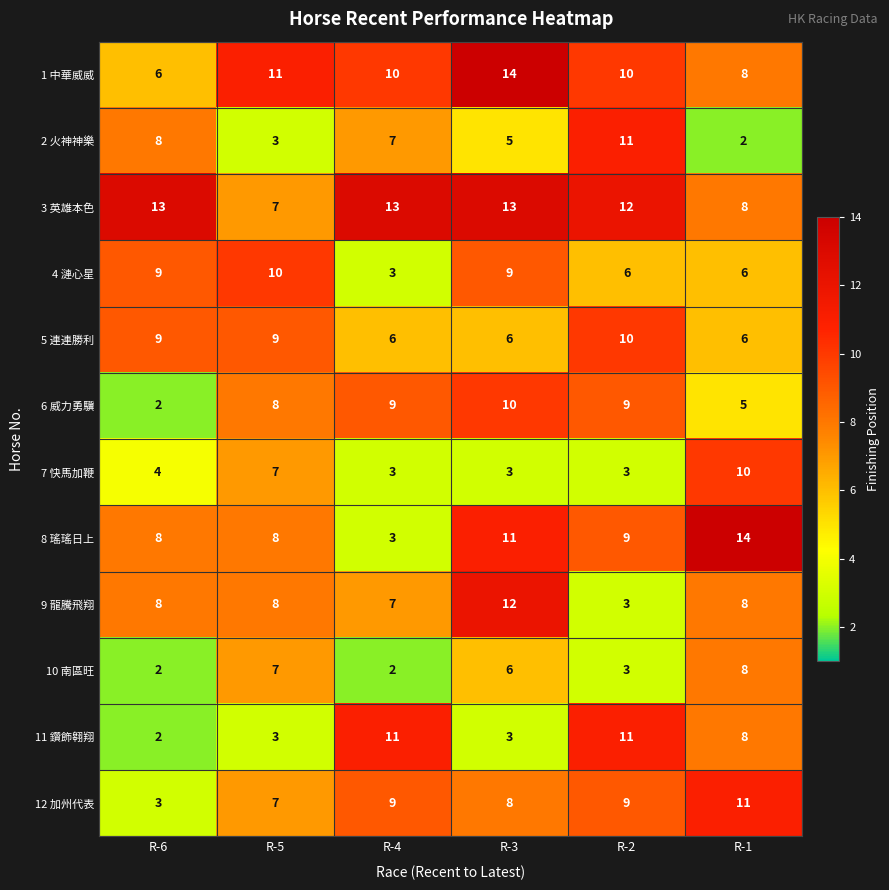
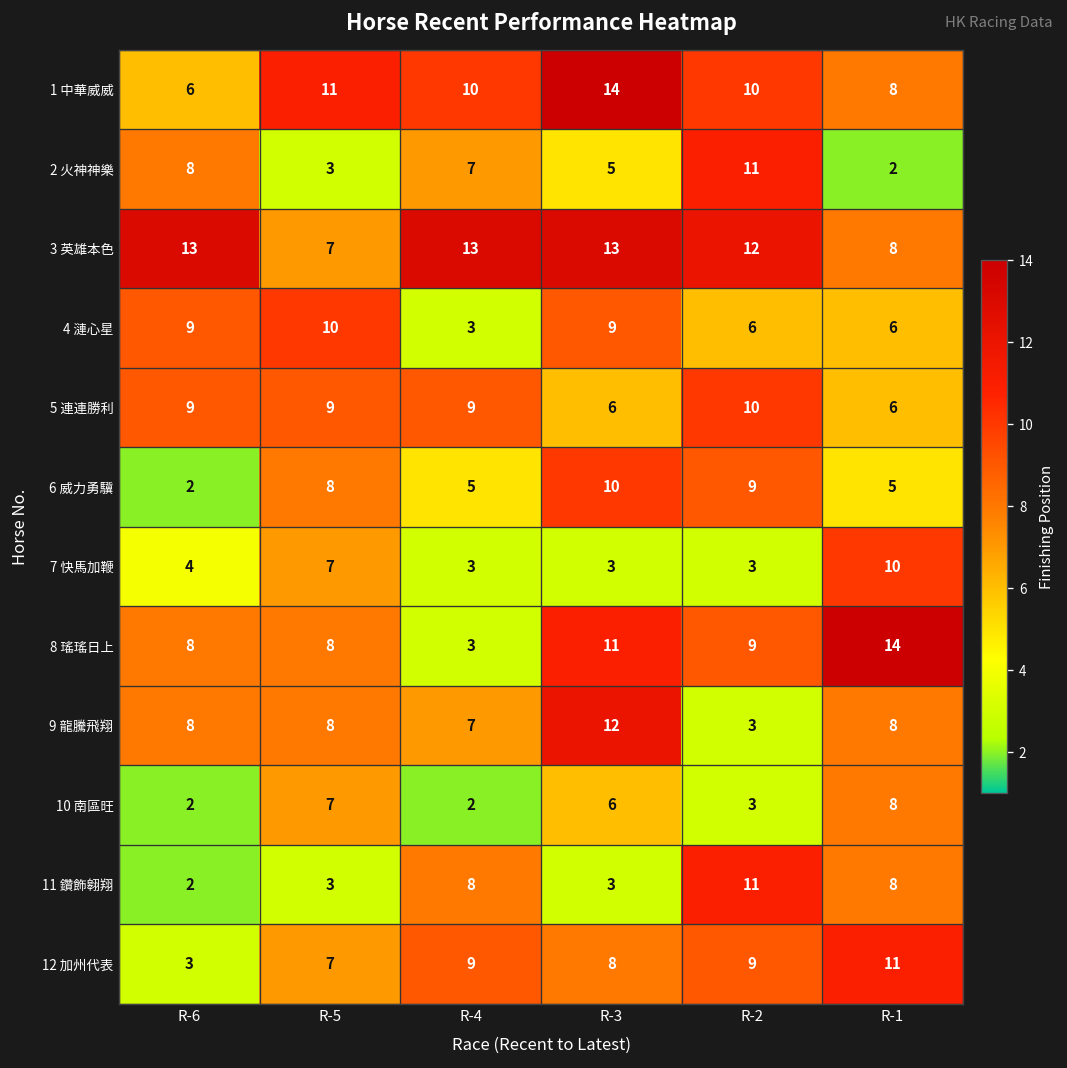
5 連連勝利, R-4: 6 -> 9
6 威力勇驥, R-4: 9 -> 5
11 鑽飾翱翔, R-4: 11 -> 8
